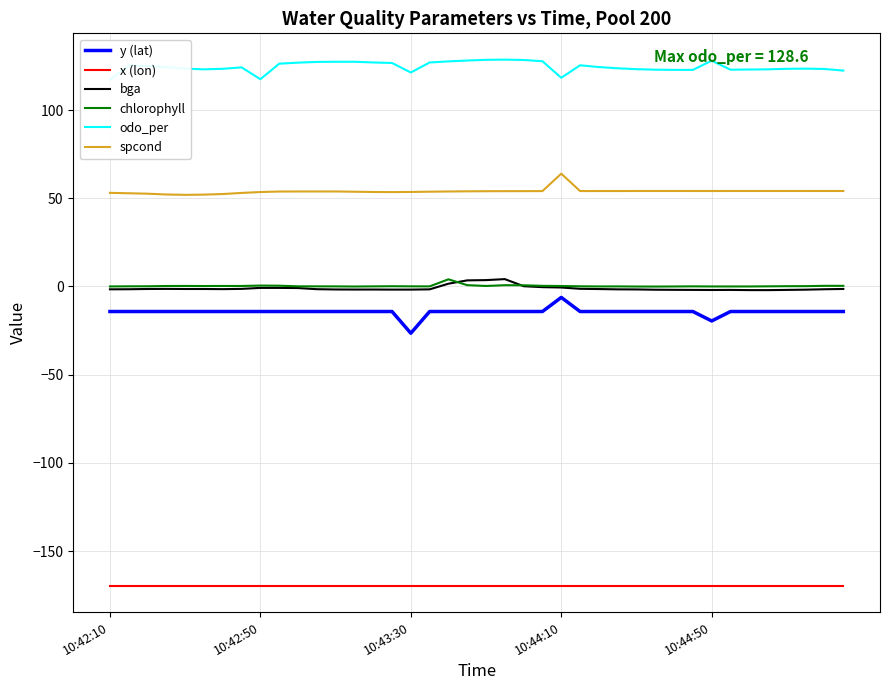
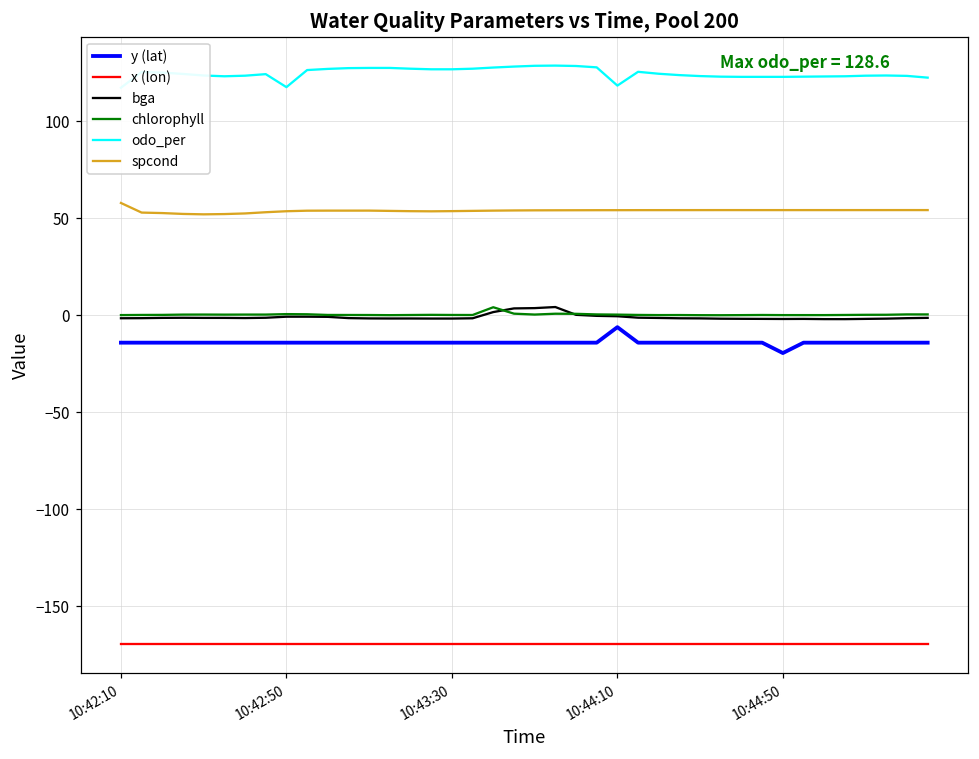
spcond, 10:42:10: 53 -> 58
y (lat), 10:43:30: -26 -> -14
odo_per, 10:43:30: 121 -> 127
spcond, 10:44:10: 64 -> 54
odo_per, 10:44:50: 128 -> 123
